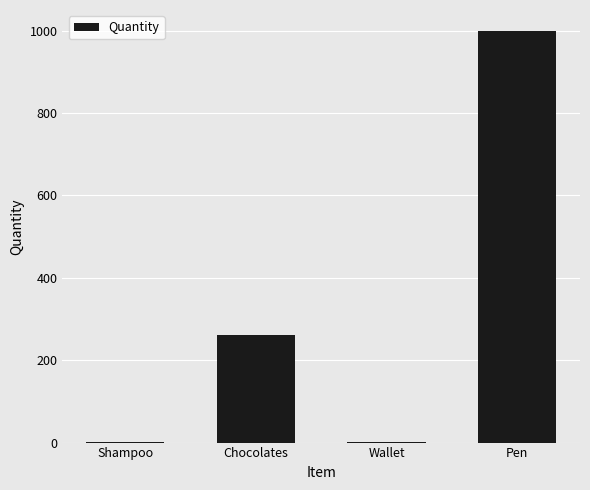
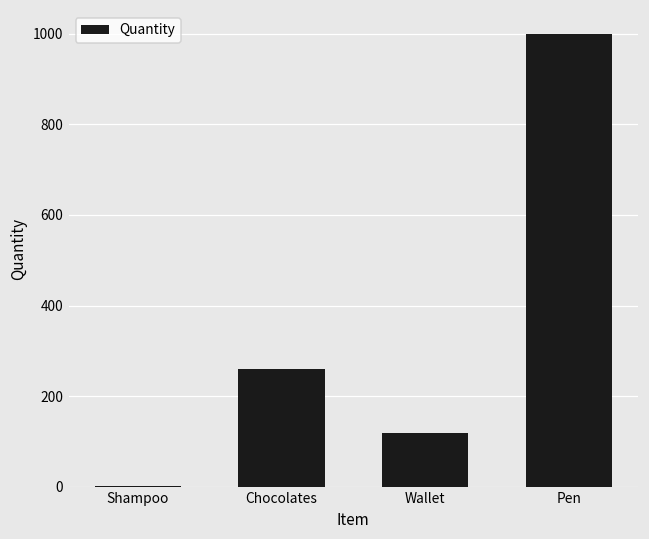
Wallet: 0 -> 120
